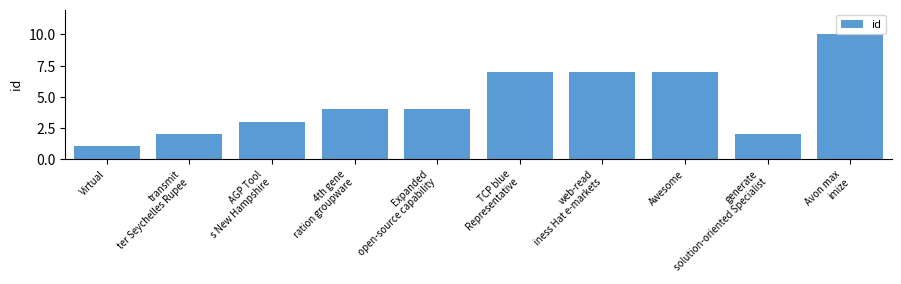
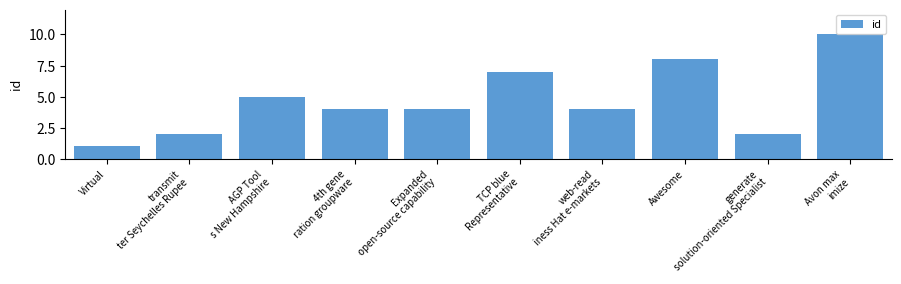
AGP Tool s New Hampshire: 3 -> 5
web-read iness Hat e-markets: 7 -> 4
Awesome: 7 -> 8
